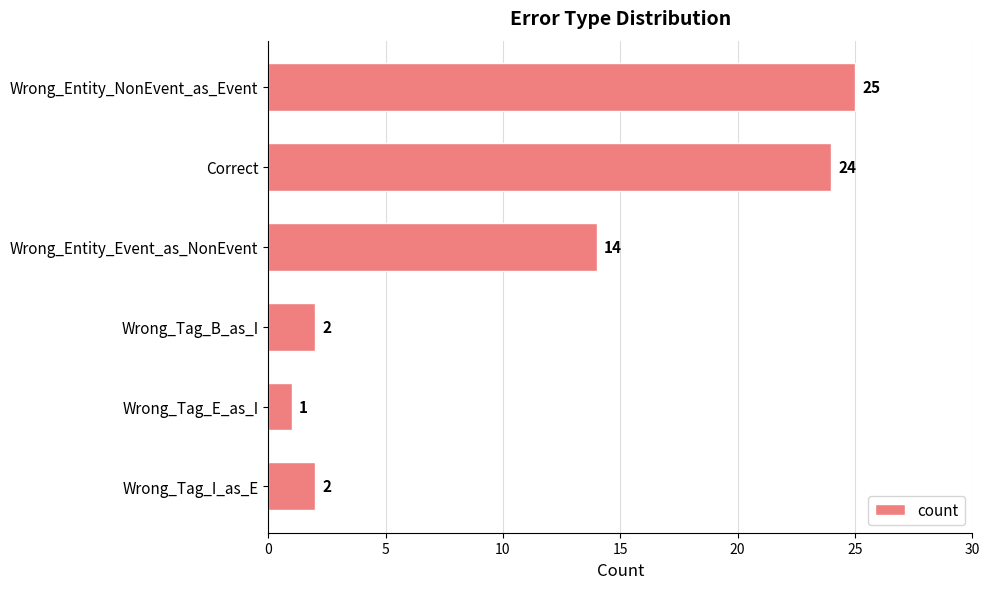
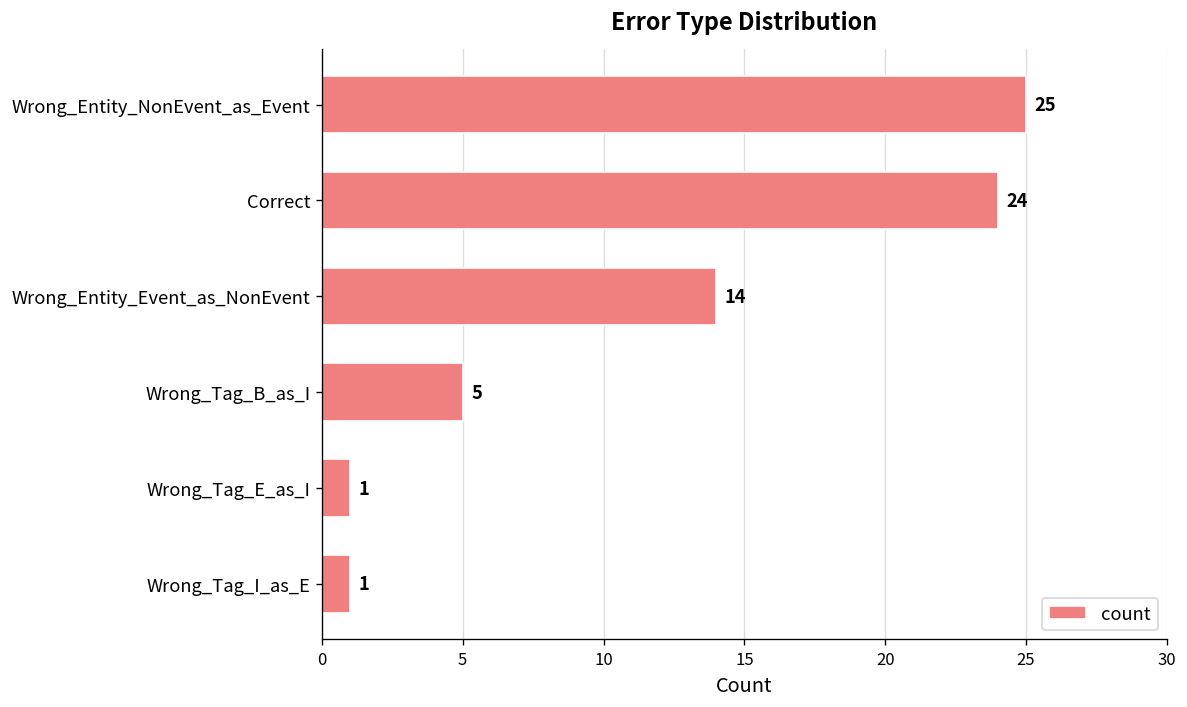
Wrong_Tag_B_as_I: 2 -> 5
Wrong_Tag_I_as_E: 2 -> 1
